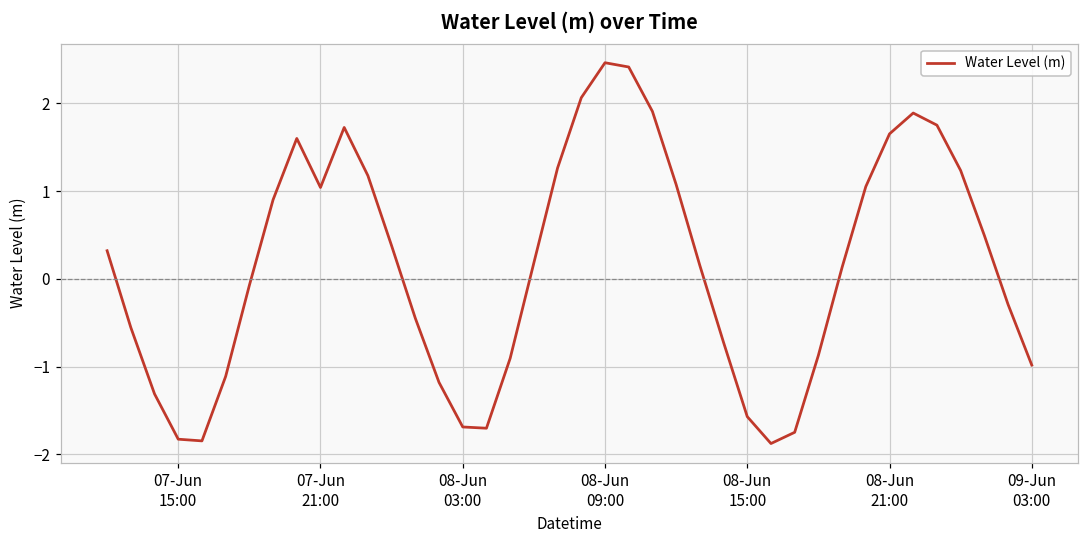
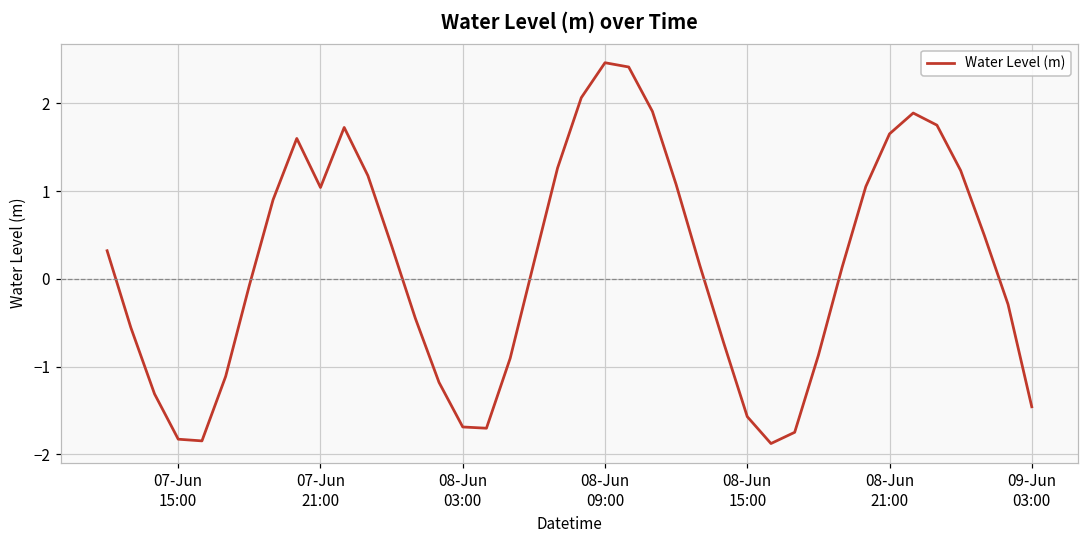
09-Jun 03:00: -1.0 -> -1.5
